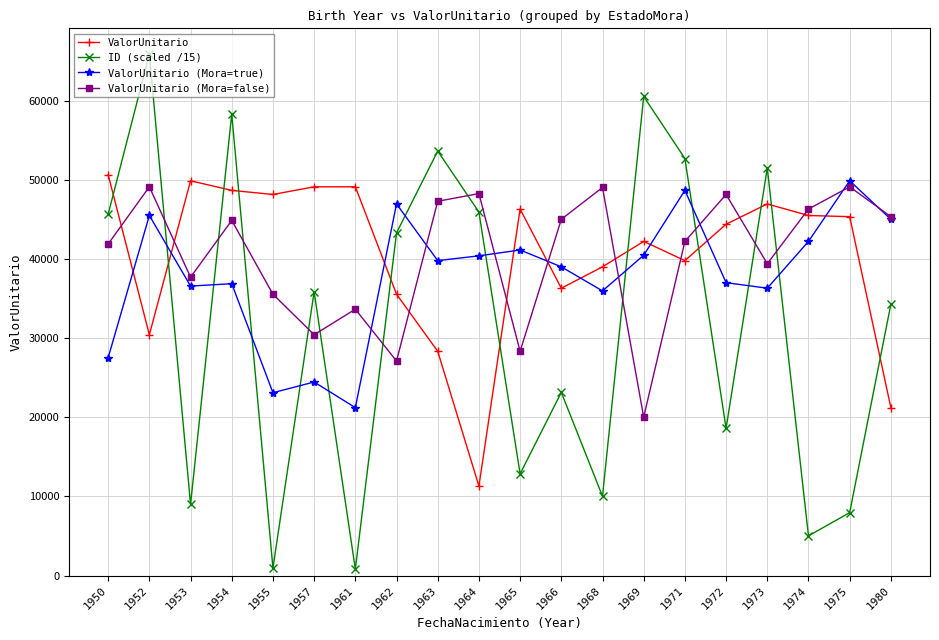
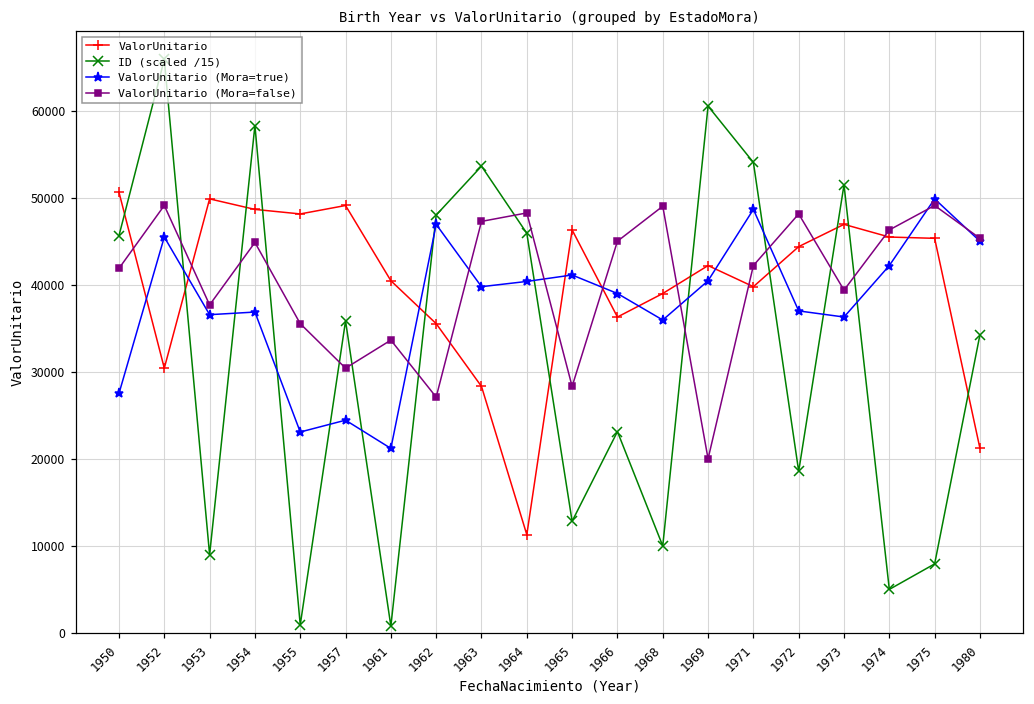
ValorUnitario, 1961: 49000 -> 40000
ID (scaled /15), 1962: 43000 -> 48000
ID (scaled /15), 1971: 53000 -> 54000
